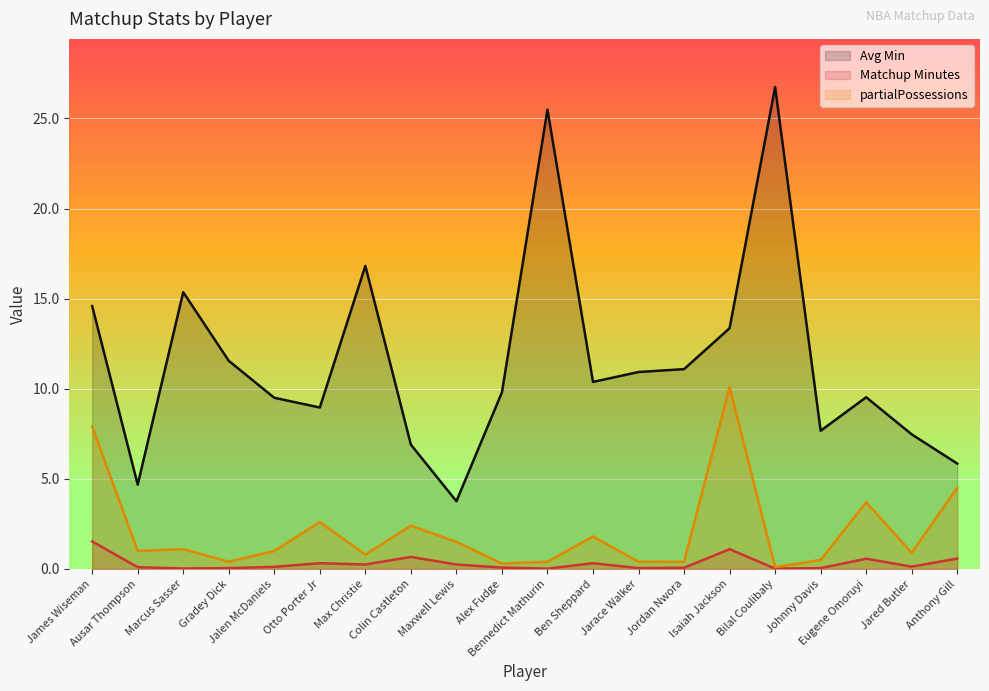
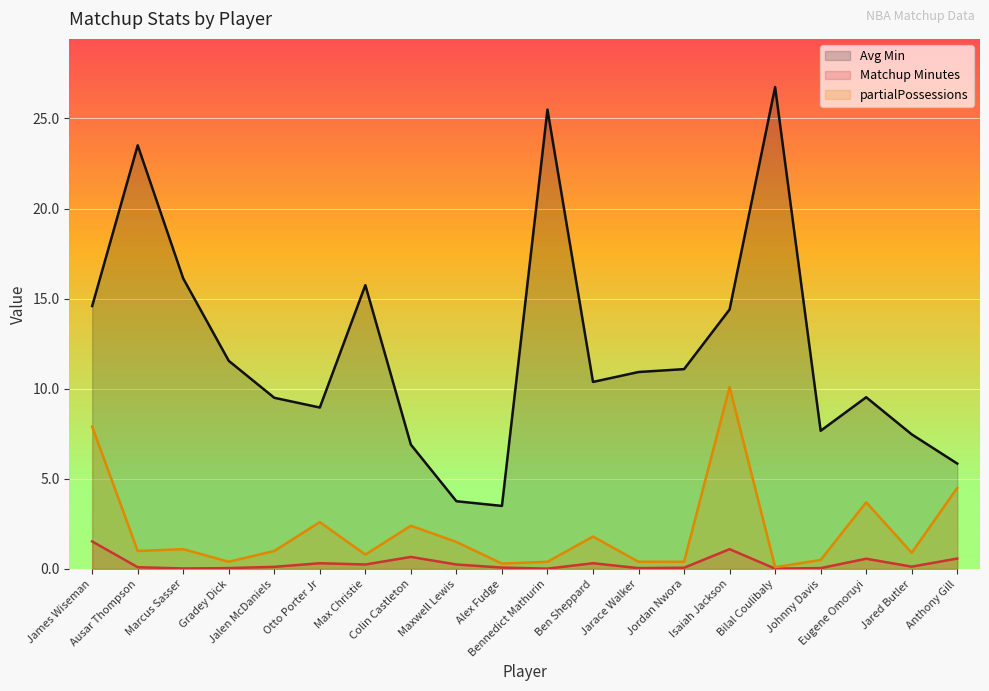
Avg Min, Ausar Thompson: 4.7 -> 23.5
Avg Min, Marcus Sasser: 15.4 -> 16.1
Avg Min, Max Christie: 16.8 -> 15.8
Avg Min, Alex Fudge: 9.8 -> 3.5
Avg Min, Isaiah Jackson: 13.4 -> 14.4
